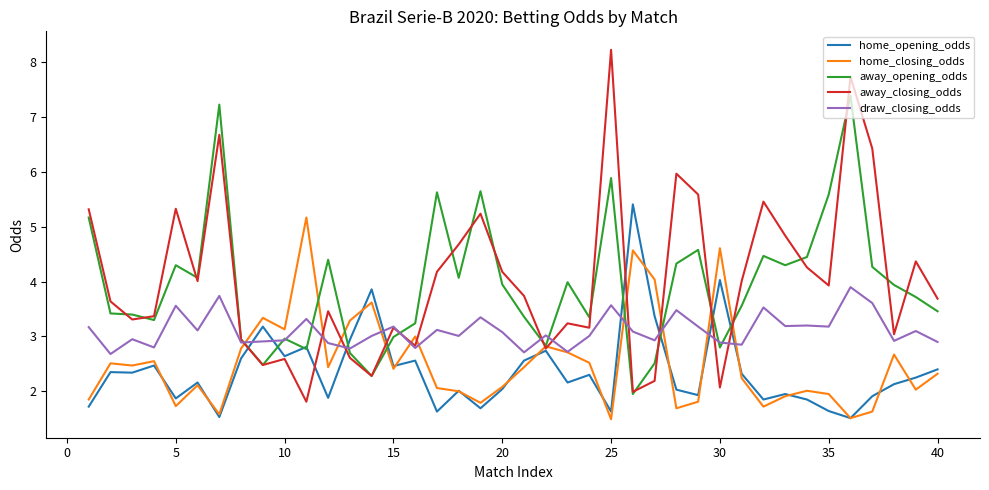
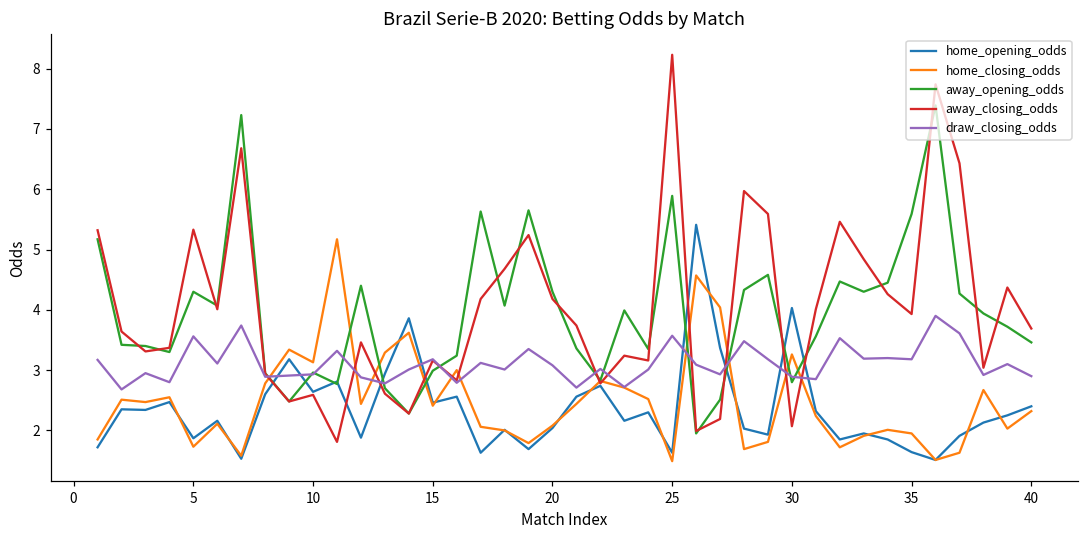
away_opening_odds, 20: 4.0 -> 4.3
home_closing_odds, 30: 4.6 -> 3.3
